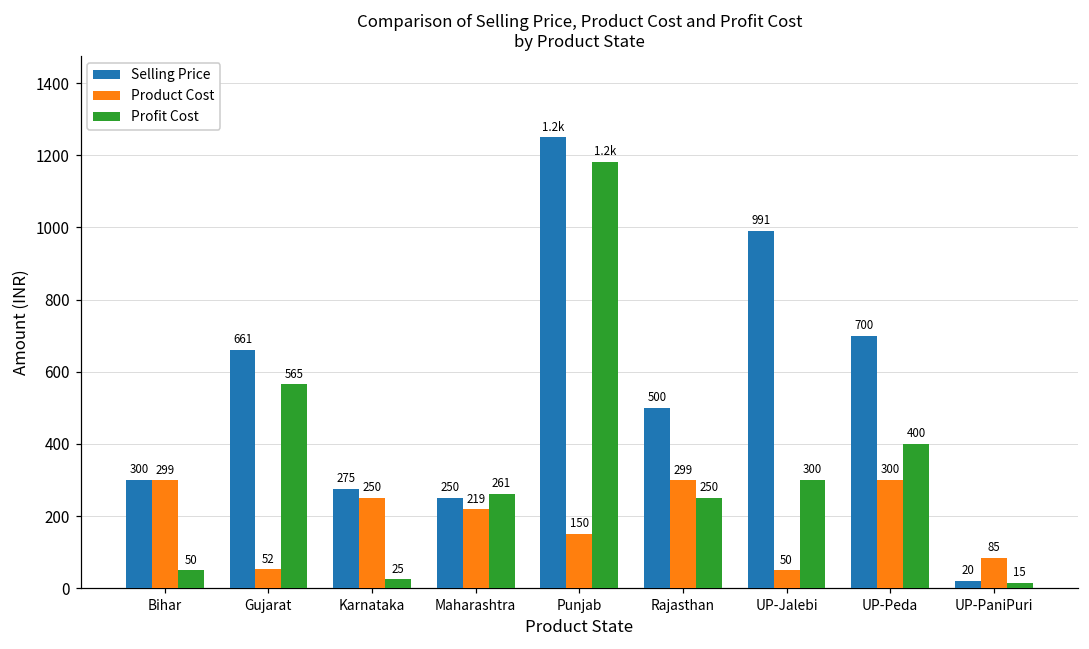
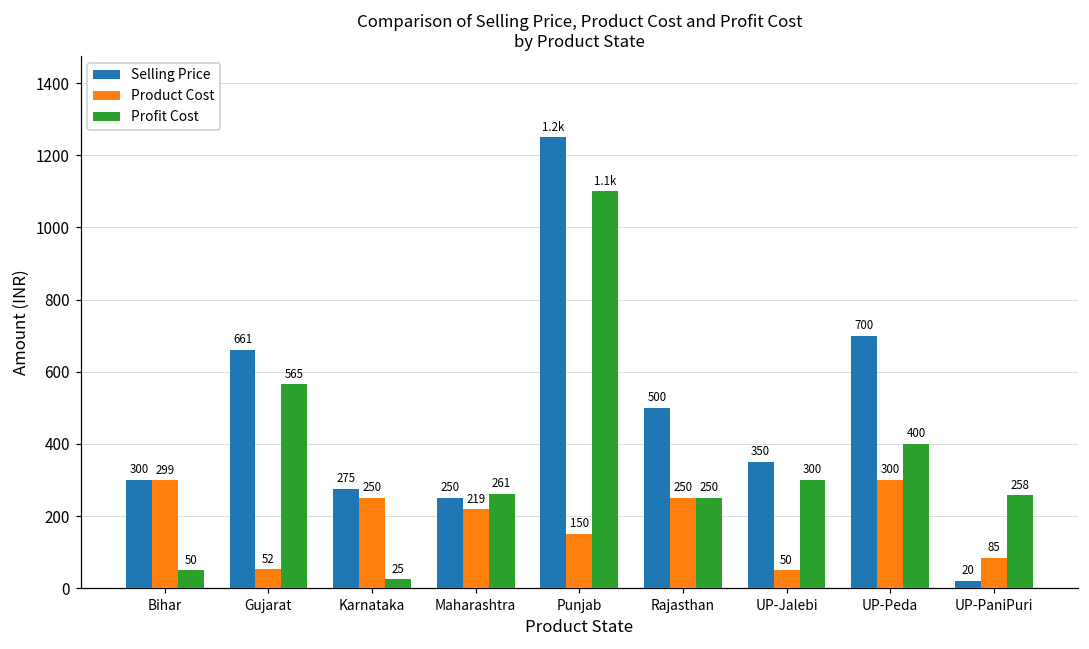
Profit Cost, Punjab: 1.2k -> 1.1k
Product Cost, Rajasthan: 299 -> 250
Selling Price, UP-Jalebi: 991 -> 350
Profit Cost, UP-PaniPuri: 15 -> 258
